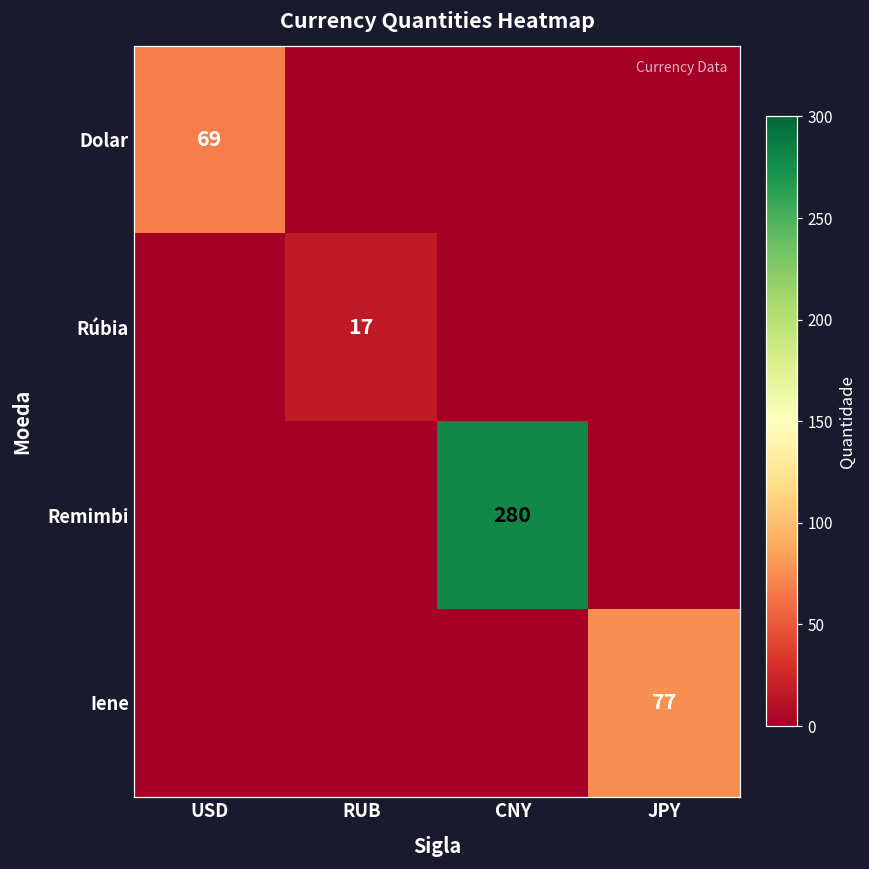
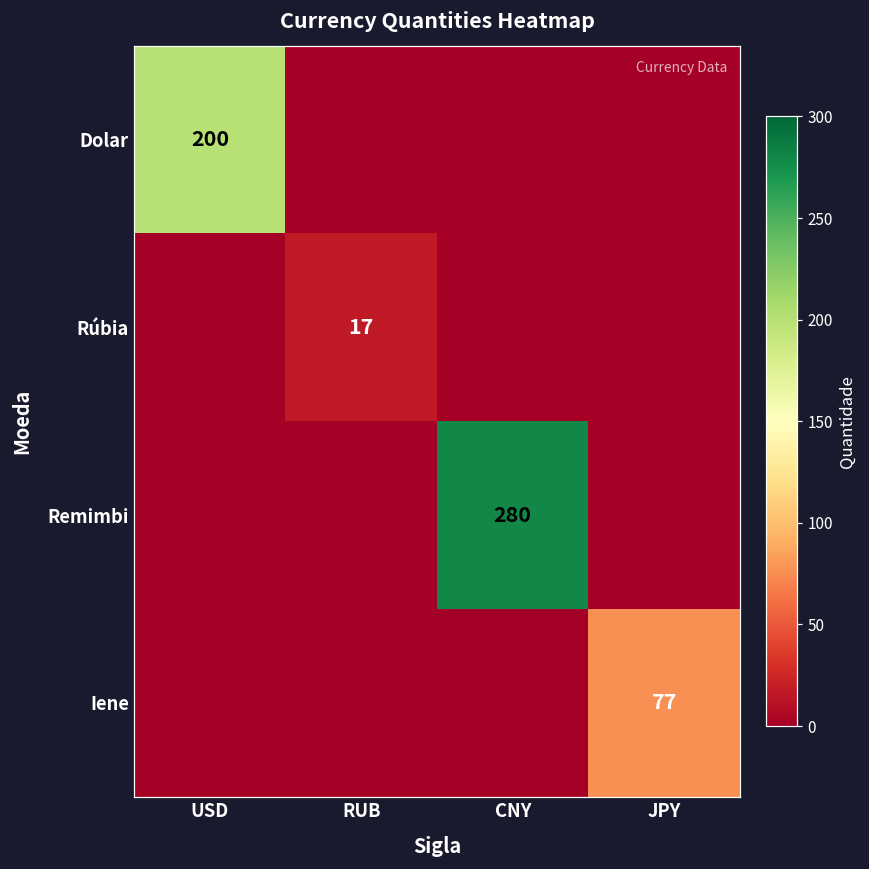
Dolar, USD: 69 -> 200
